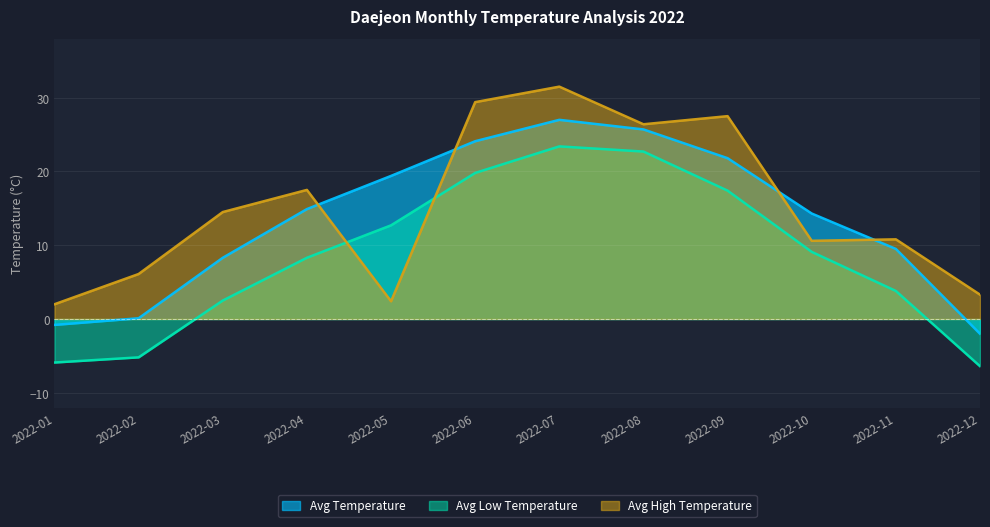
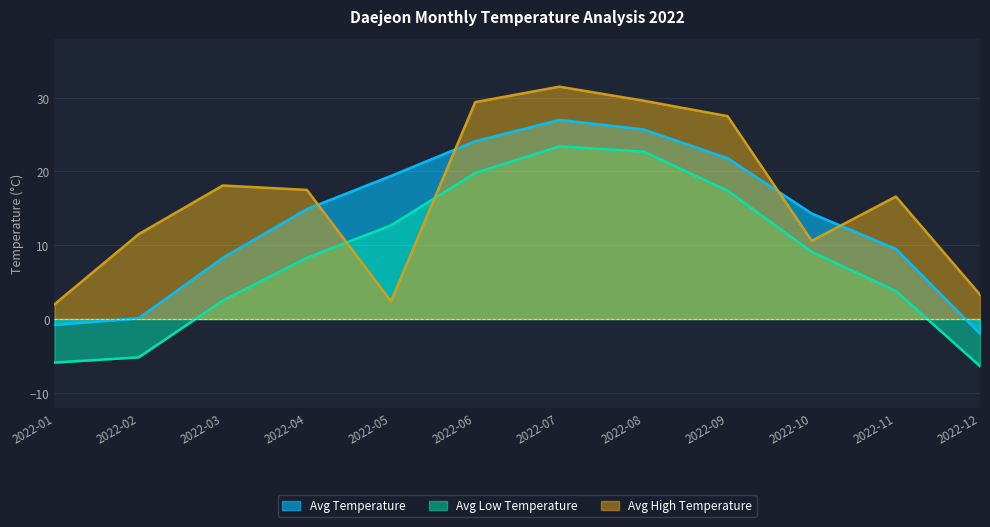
Avg High Temperature, 2022-02: 6 -> 12
Avg High Temperature, 2022-03: 15 -> 18
Avg High Temperature, 2022-08: 26 -> 30
Avg High Temperature, 2022-11: 11 -> 17
